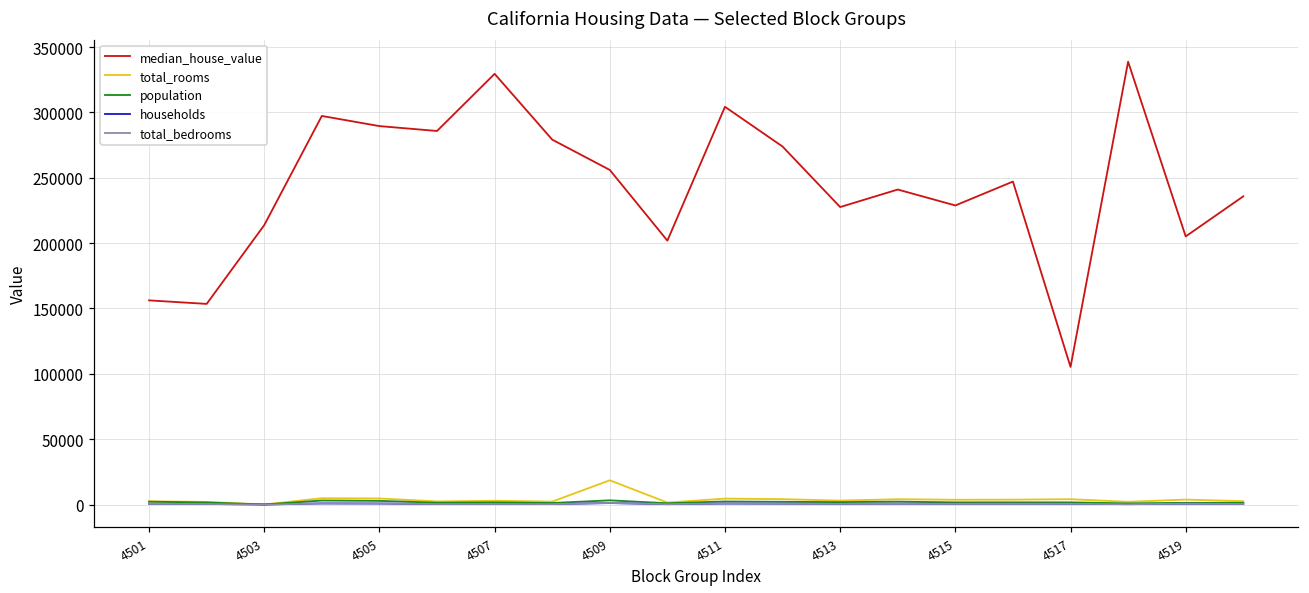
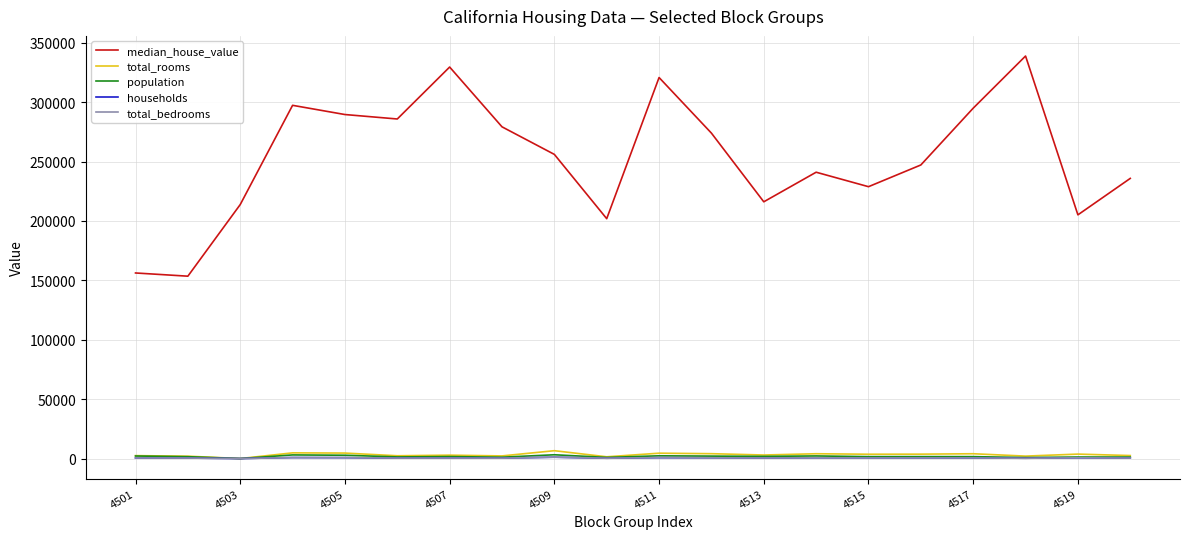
total_rooms, 4509: 19000 -> 7000
median_house_value, 4511: 304000 -> 321000
median_house_value, 4513: 228000 -> 216000
median_house_value, 4517: 105000 -> 295000
